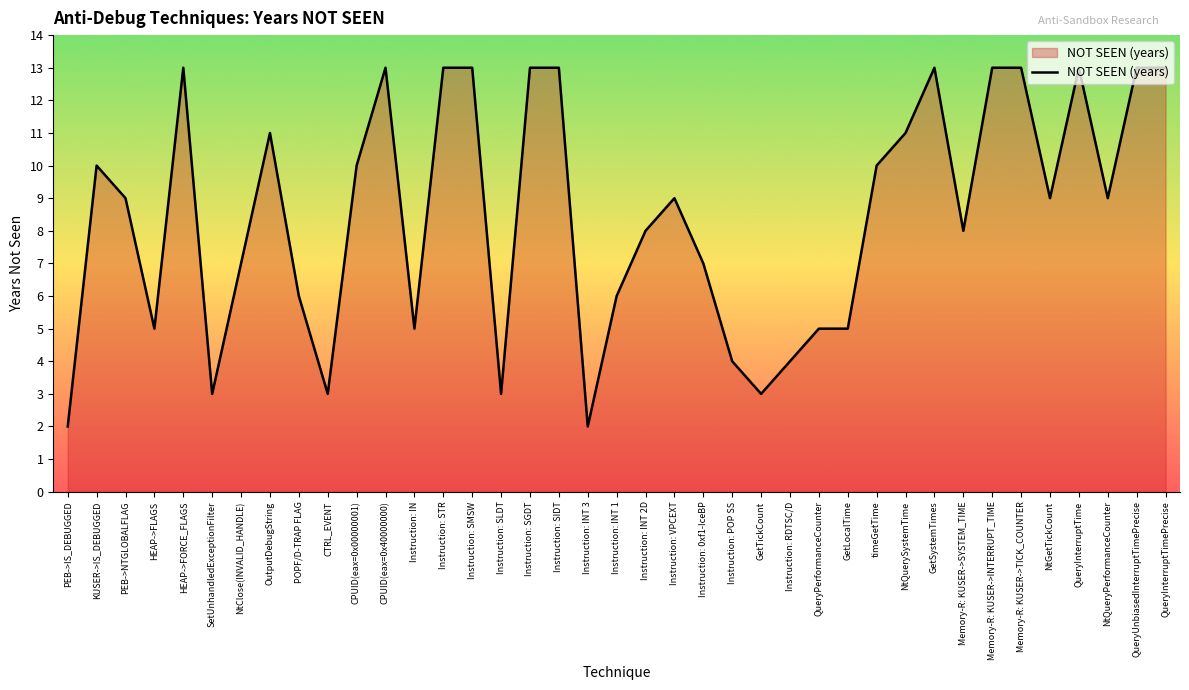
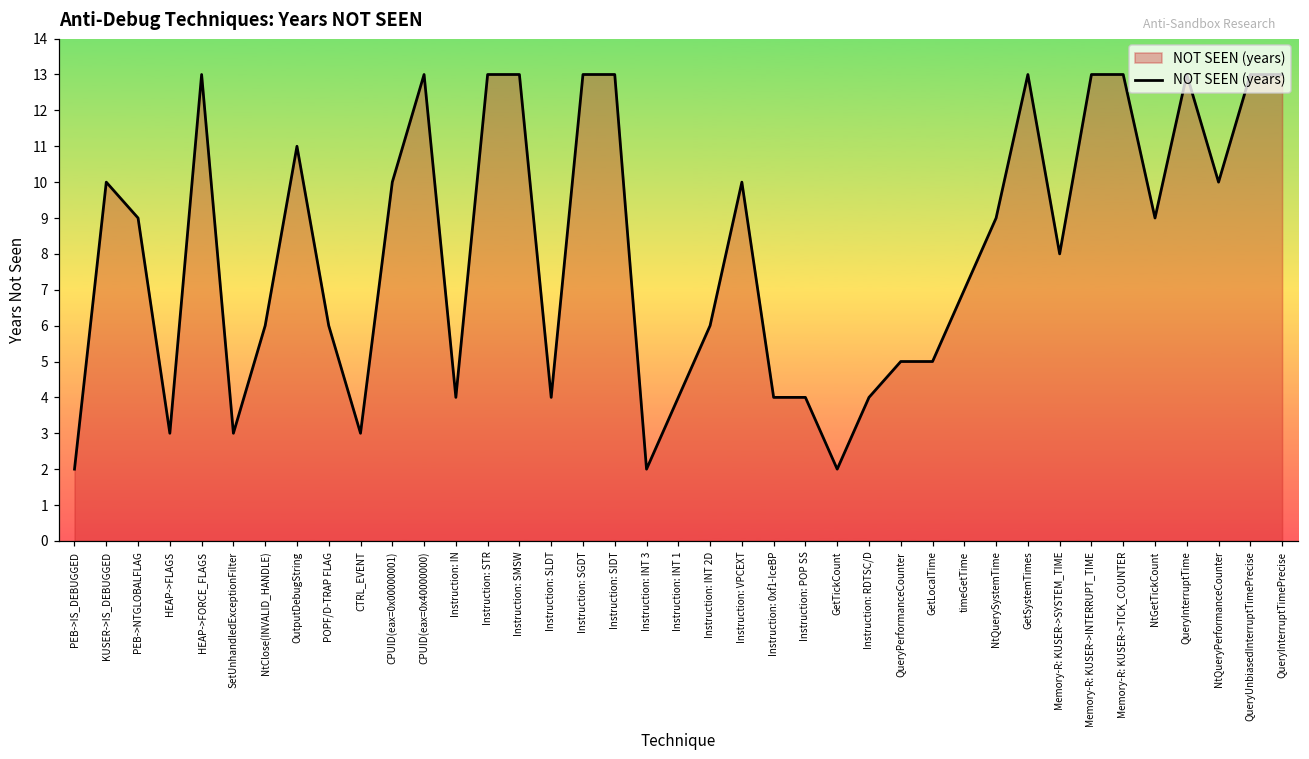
HEAP->FLAGS: 5 -> 3
NtClose(INVALID_HANDLE): 7 -> 6
Instruction: IN: 5 -> 4
Instruction: SLDT: 3 -> 4
Instruction: INT 1: 6 -> 4
Instruction: INT 2D: 8 -> 6
Instruction: VPCEXT: 9 -> 10
Instruction: 0xf1-IceBP: 7 -> 4
GetTickCount: 3 -> 2
timeGetTime: 10 -> 7
NtQuerySystemTime: 11 -> 9
NtQueryPerformanceCounter: 9 -> 10
